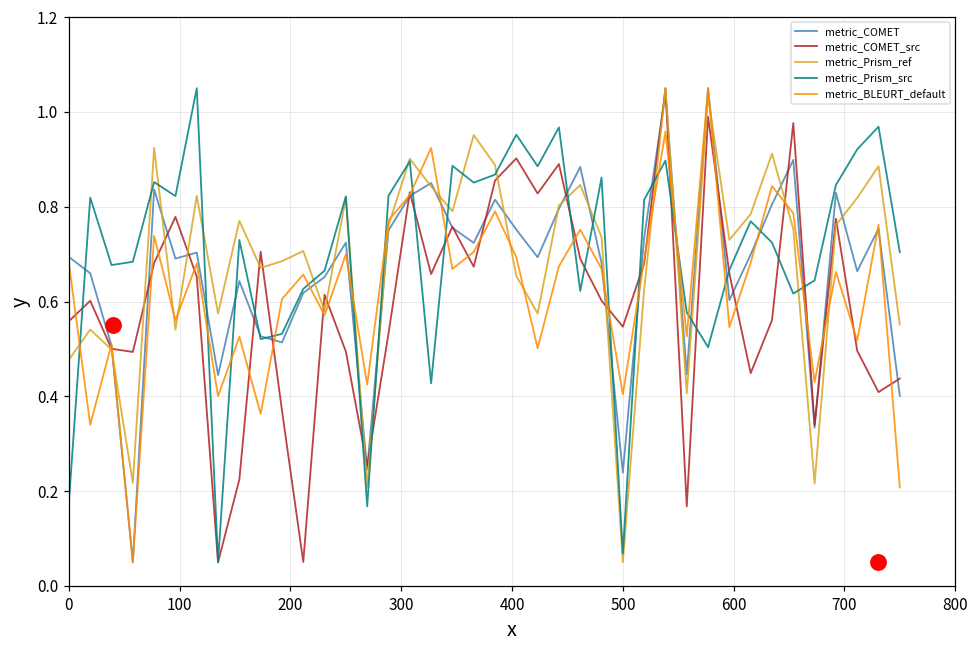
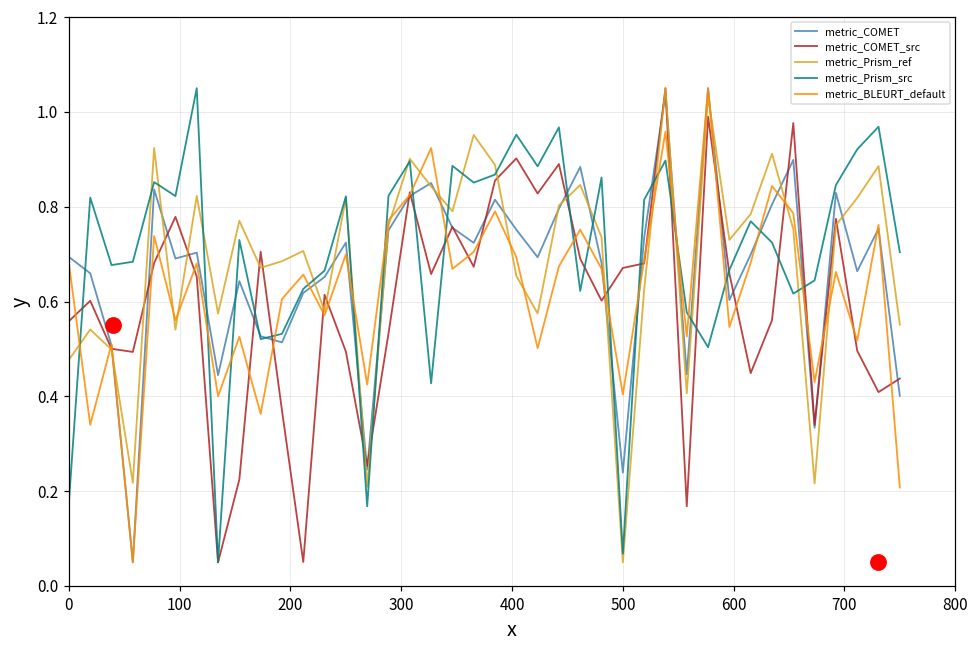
metric_COMET_src, 500: 0.55 -> 0.67
